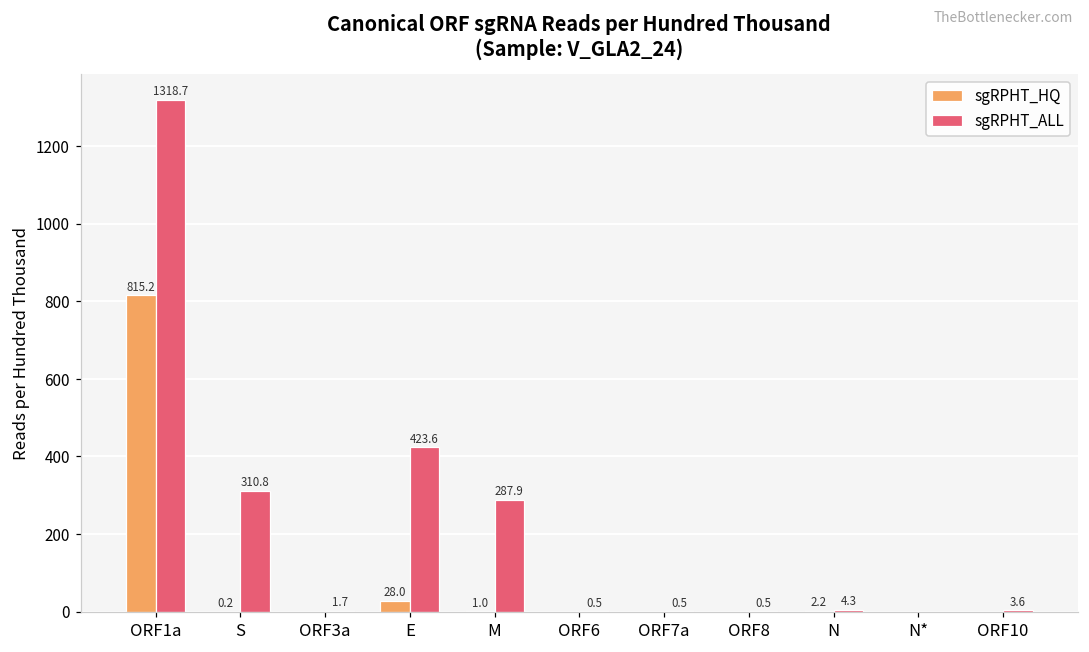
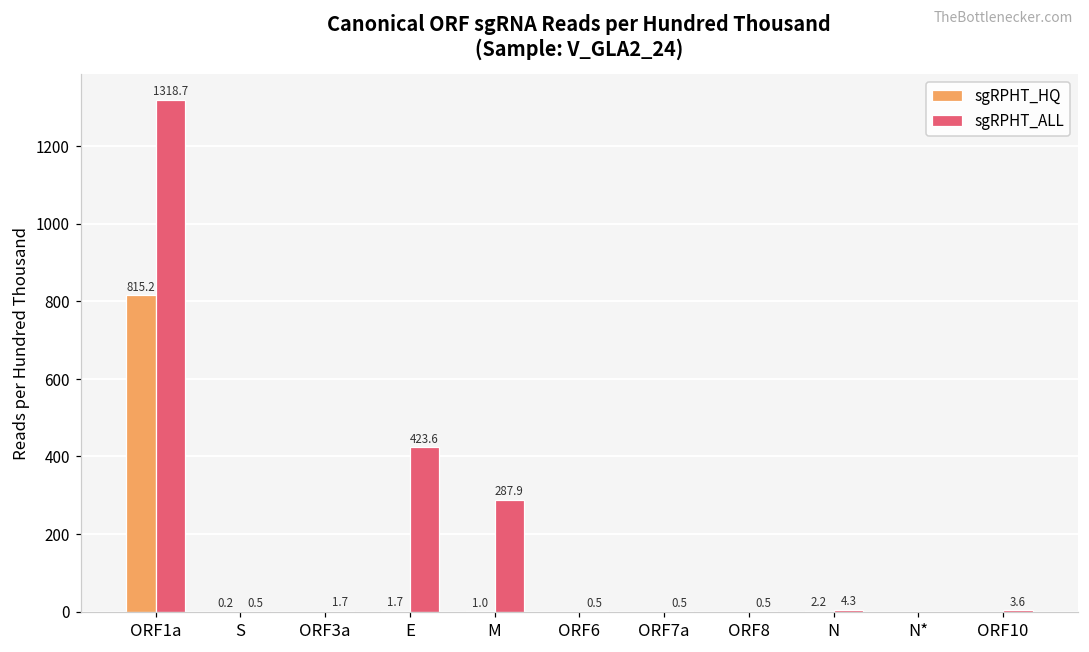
sgRPHT_ALL, S: 310.8 -> 0.5
sgRPHT_HQ, E: 28.0 -> 1.7
